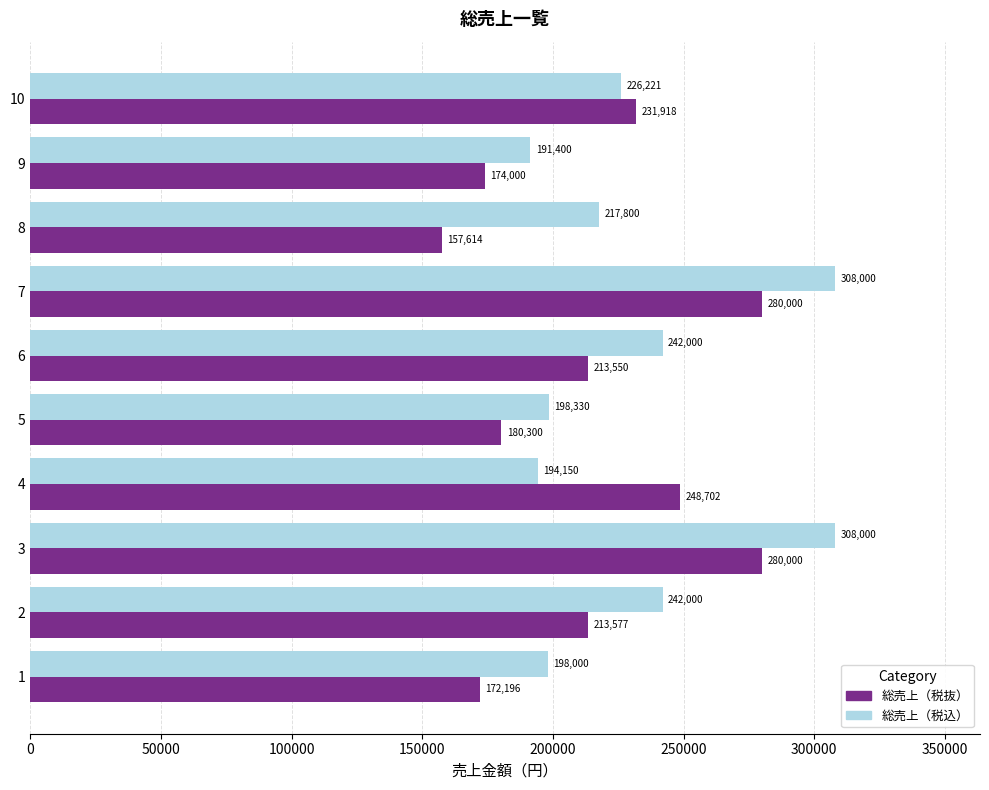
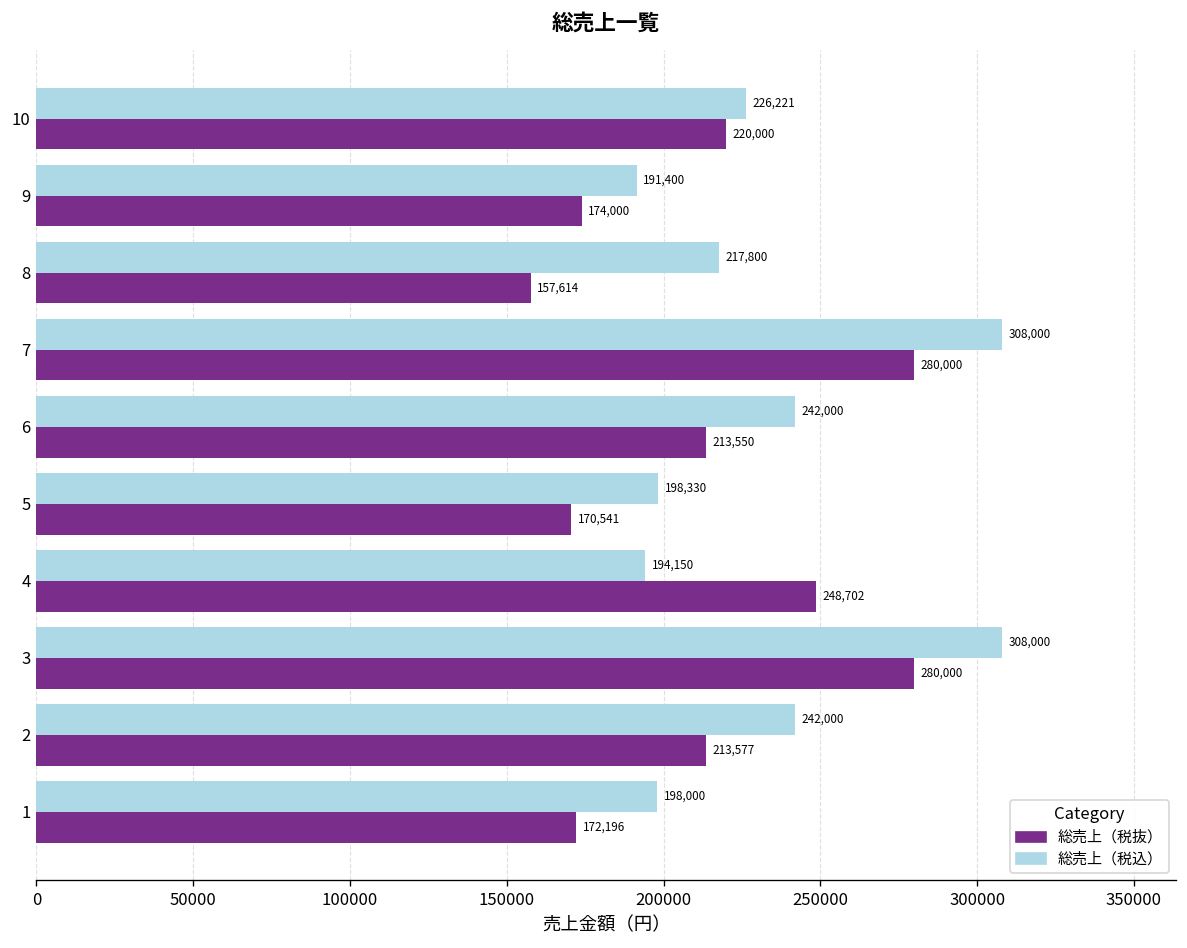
総売上（税抜）, 10: 231,918 -> 220,000
総売上（税抜）, 5: 180,300 -> 170,541
